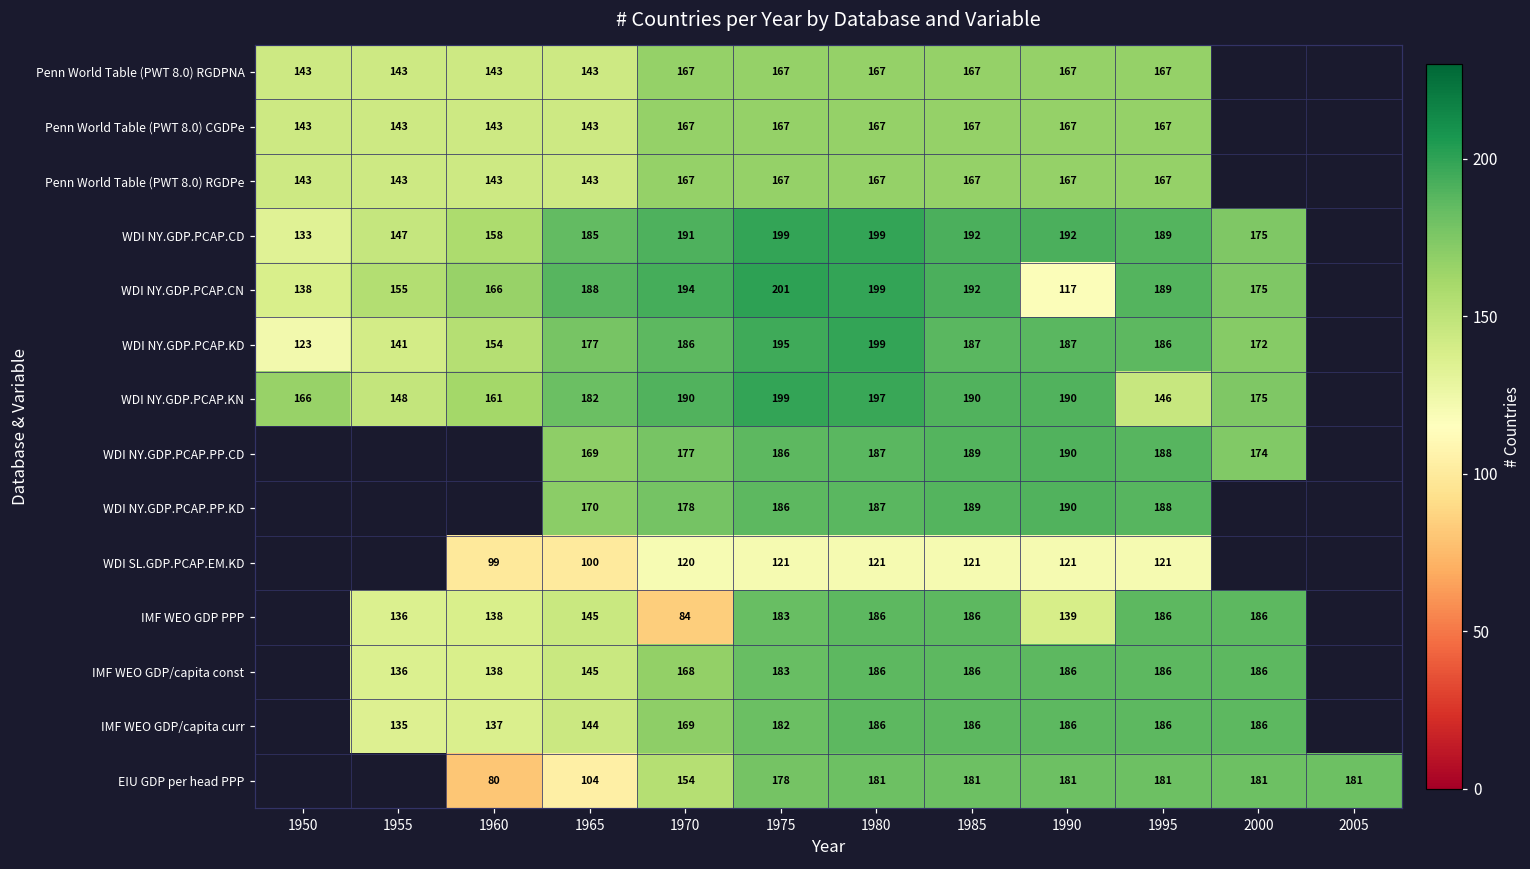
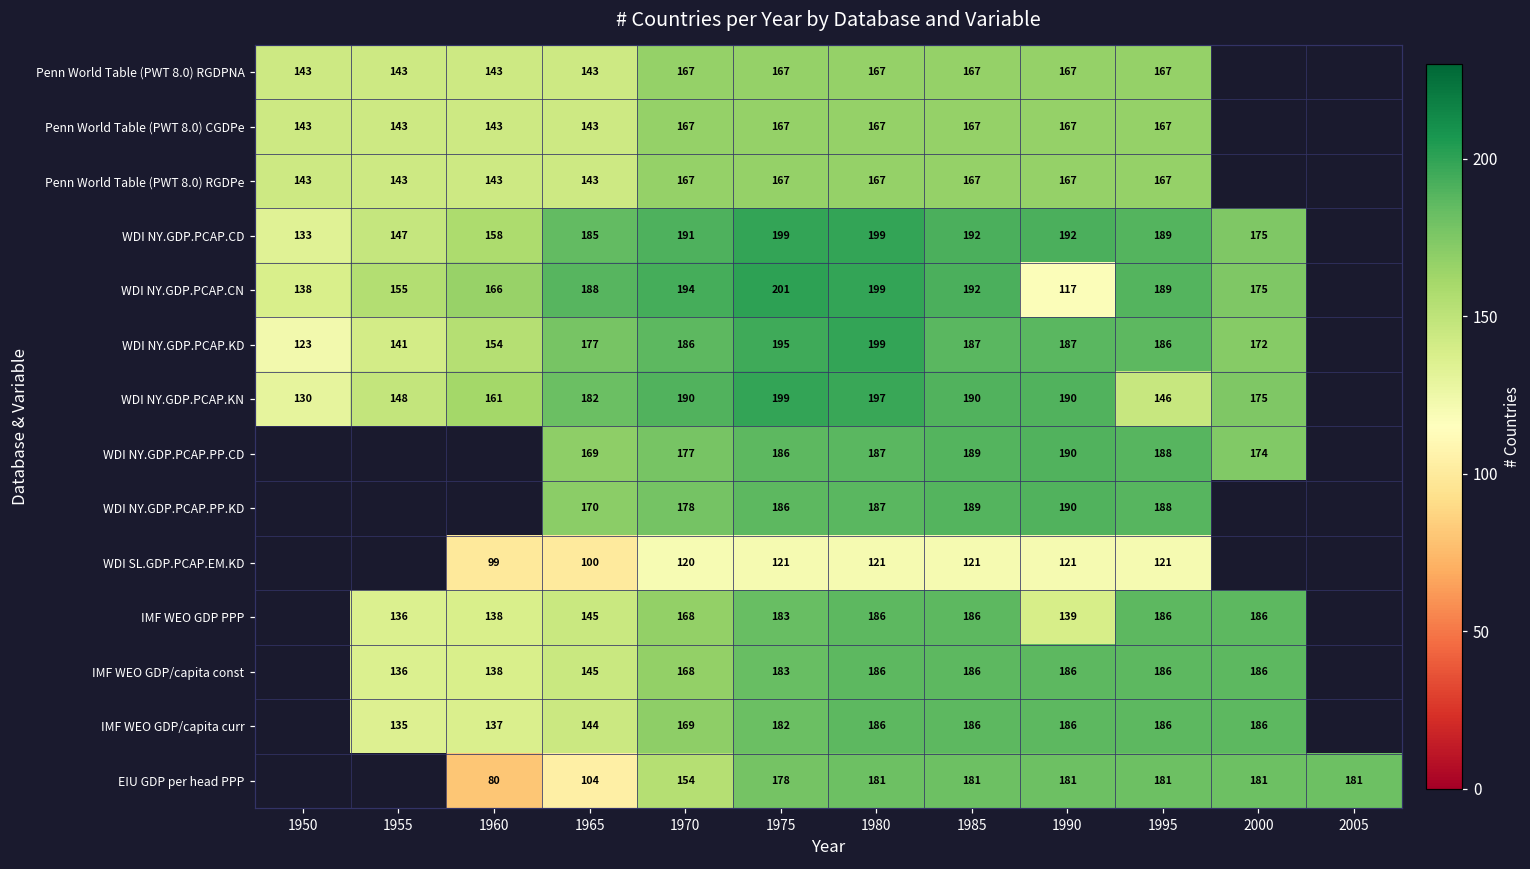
WDI NY.GDP.PCAP.KN, 1950: 166 -> 130
IMF WEO GDP PPP, 1970: 84 -> 168
